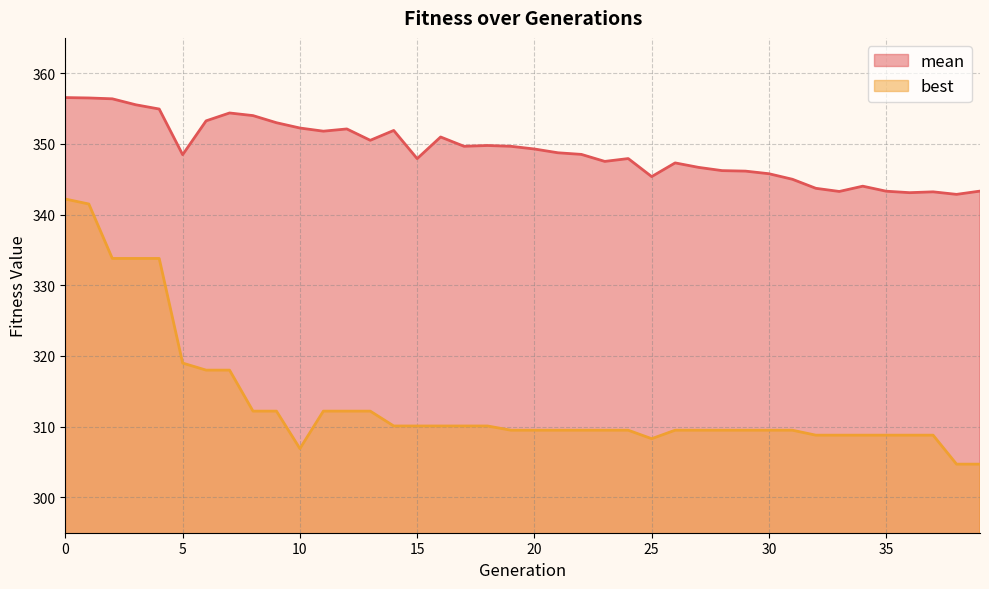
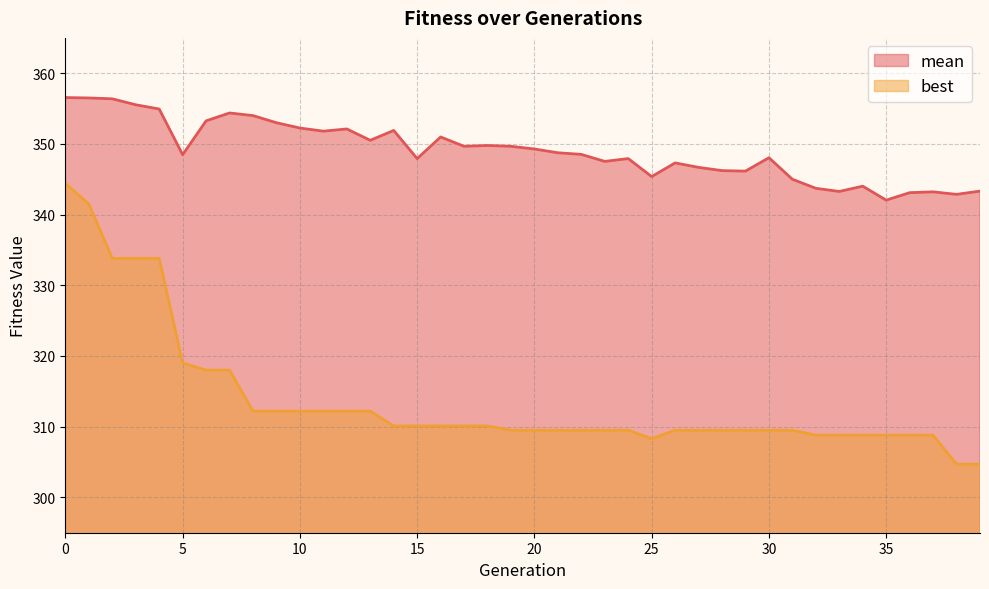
best, 0: 342 -> 344
best, 10: 307 -> 312
mean, 30: 346 -> 348
mean, 35: 343 -> 342
